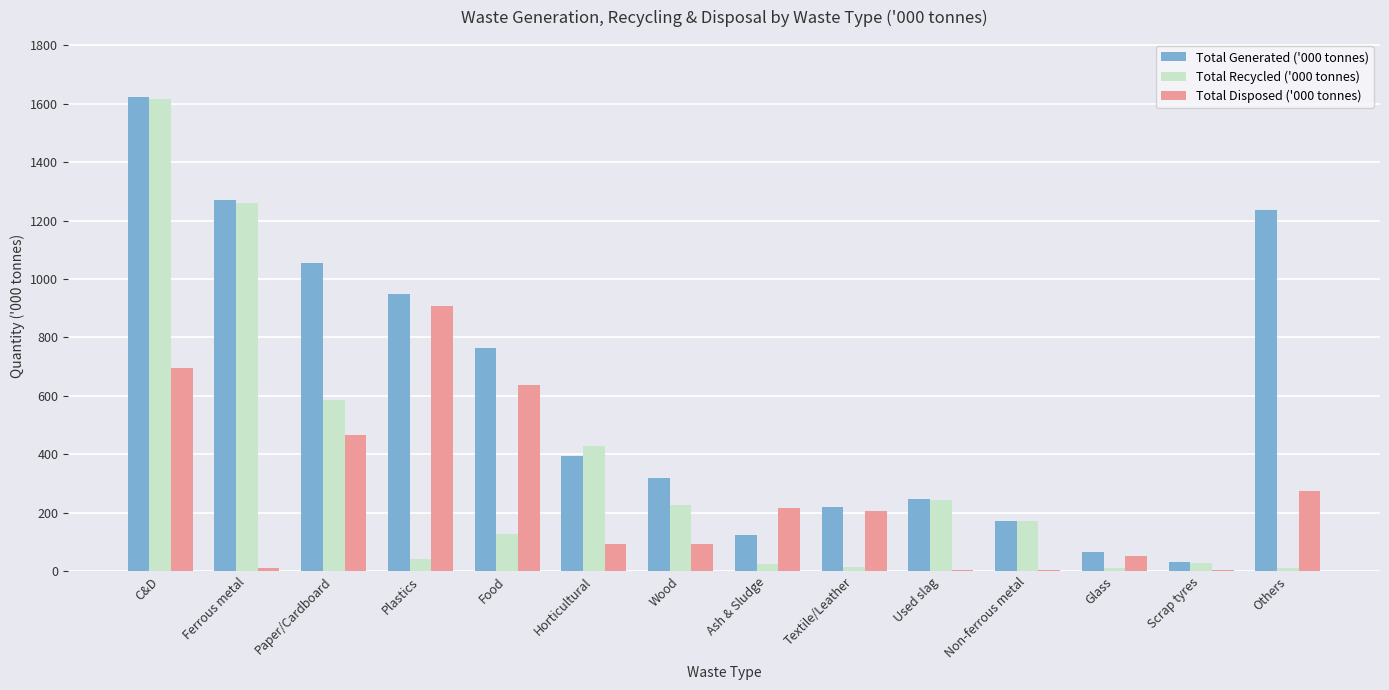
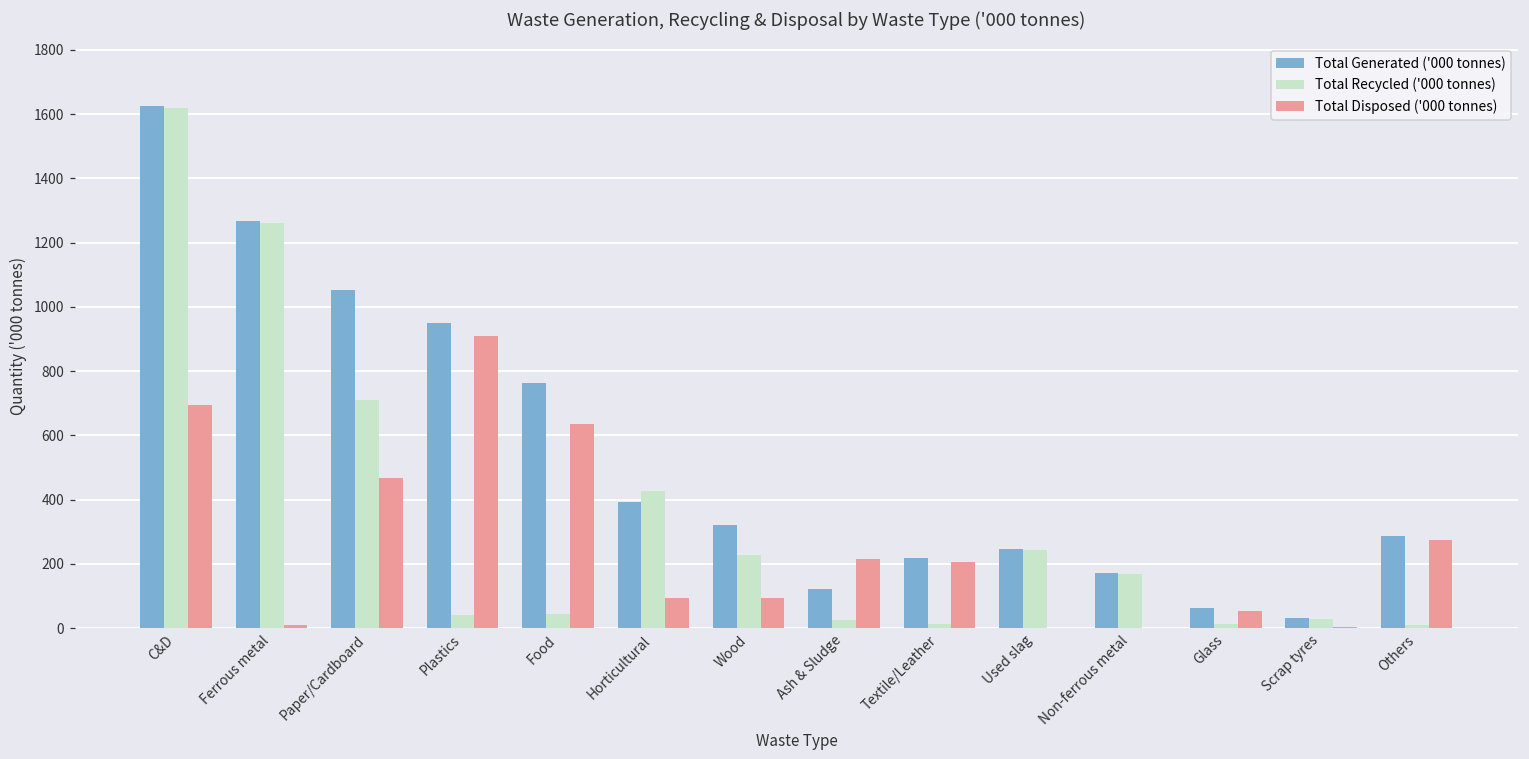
Total Recycled ('000 tonnes), Paper/Cardboard: 590 -> 710
Total Recycled ('000 tonnes), Food: 130 -> 40
Total Generated ('000 tonnes), Others: 1240 -> 290
